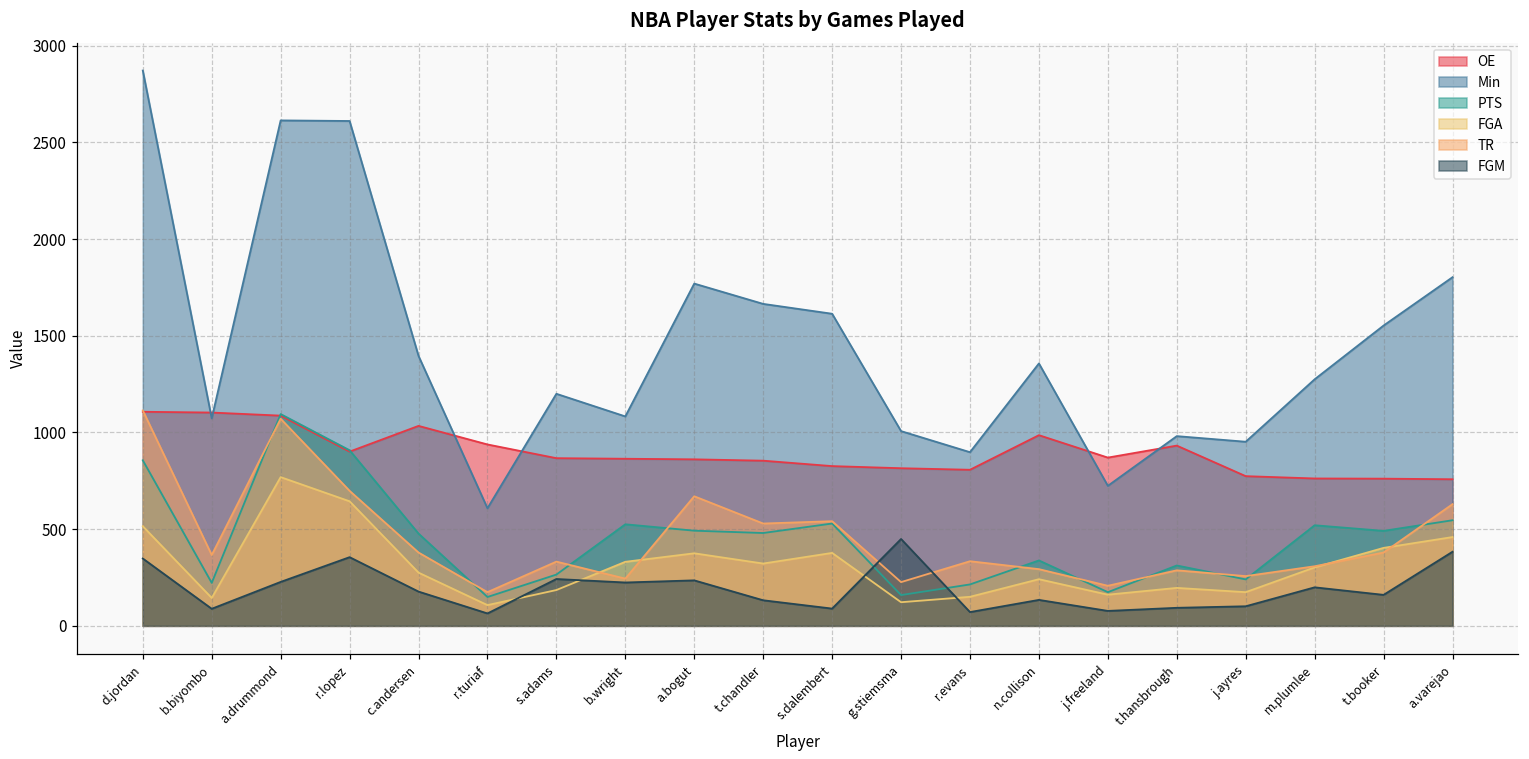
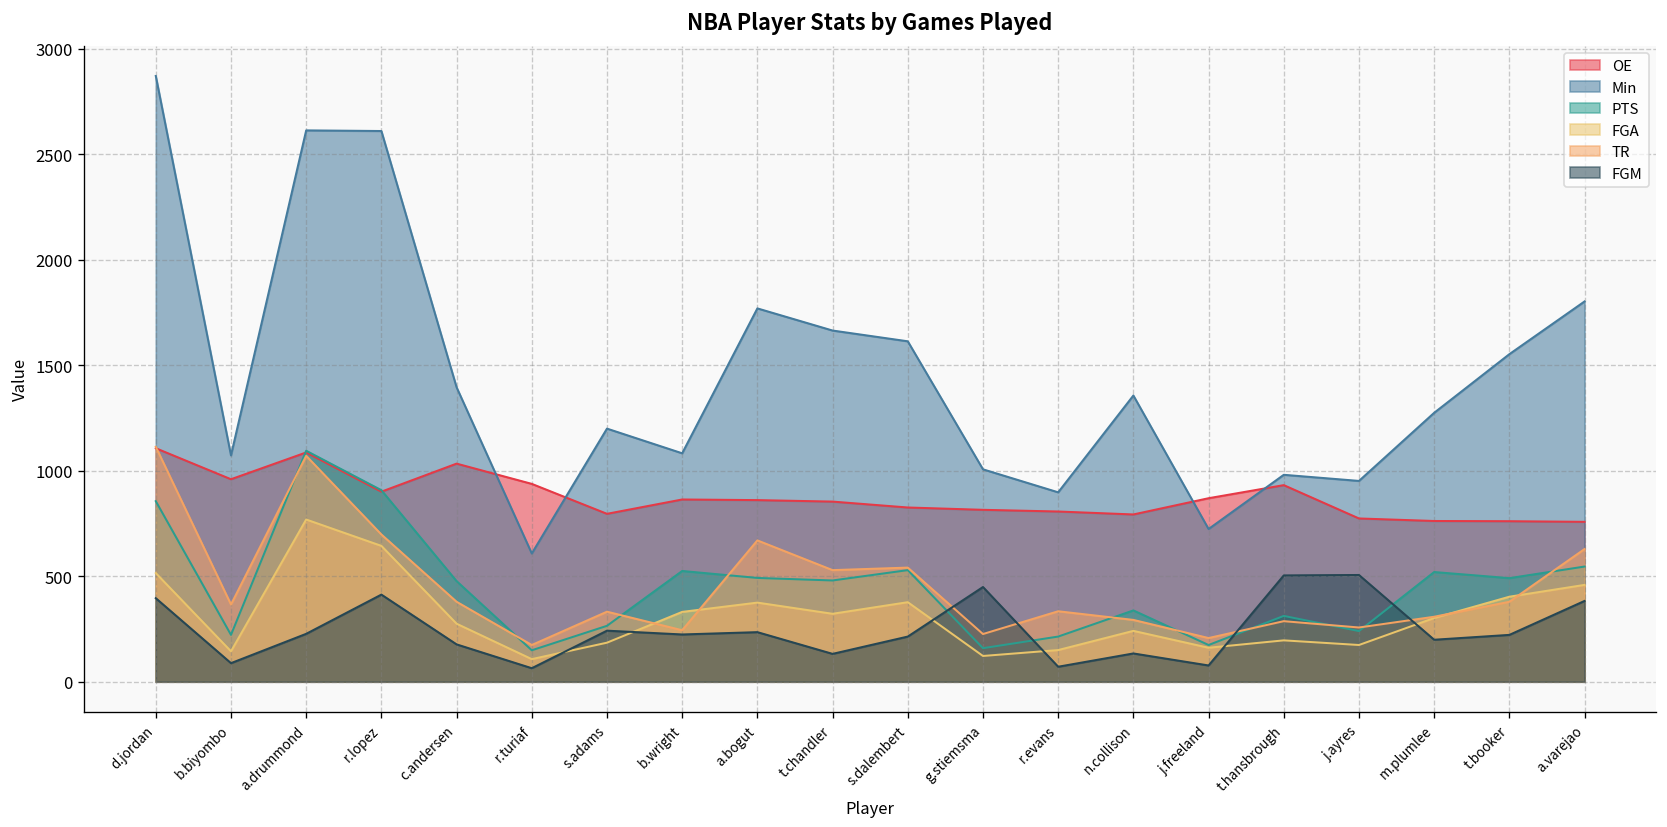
FGM, d.jordan: 350 -> 400
OE, b.biyombo: 1100 -> 960
FGM, r.lopez: 360 -> 410
OE, s.adams: 870 -> 800
FGM, s.dalembert: 90 -> 210
OE, n.collison: 990 -> 790
FGM, t.hansbrough: 90 -> 500
FGM, j.ayres: 100 -> 510
FGM, t.booker: 160 -> 220
